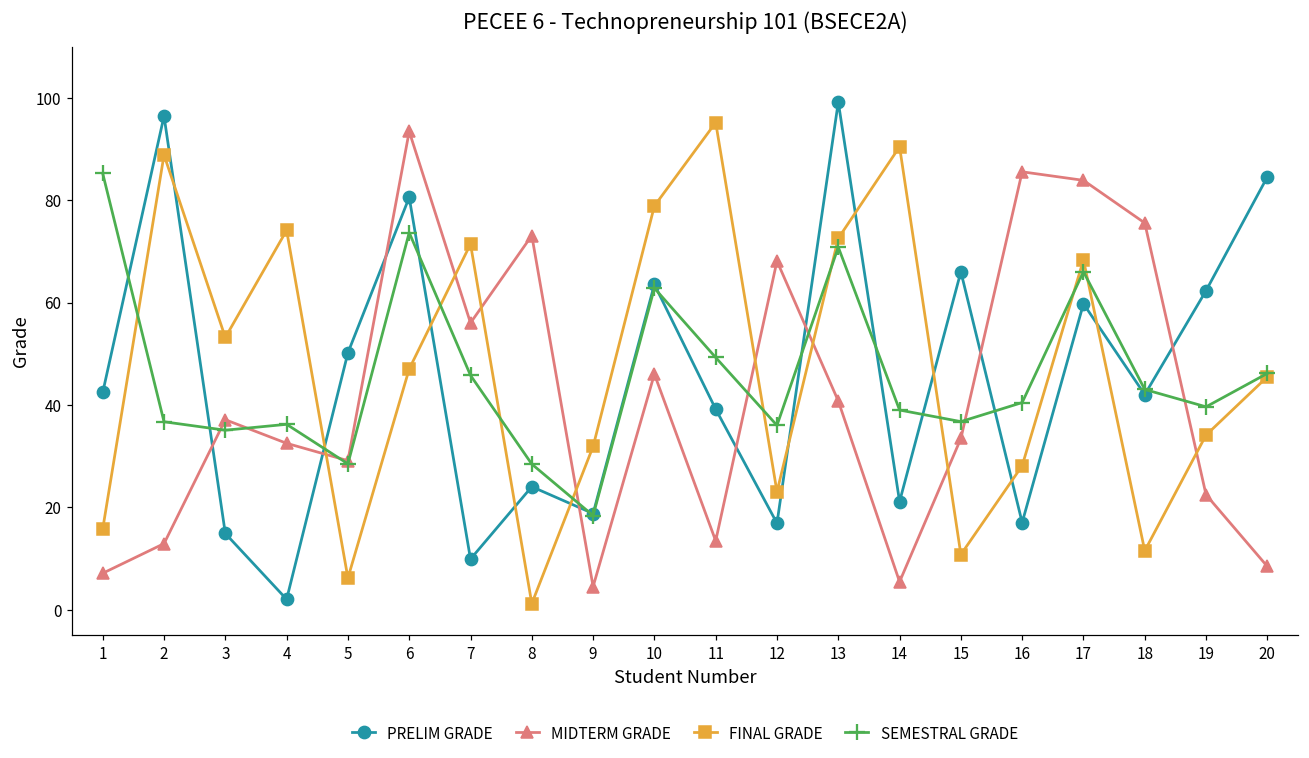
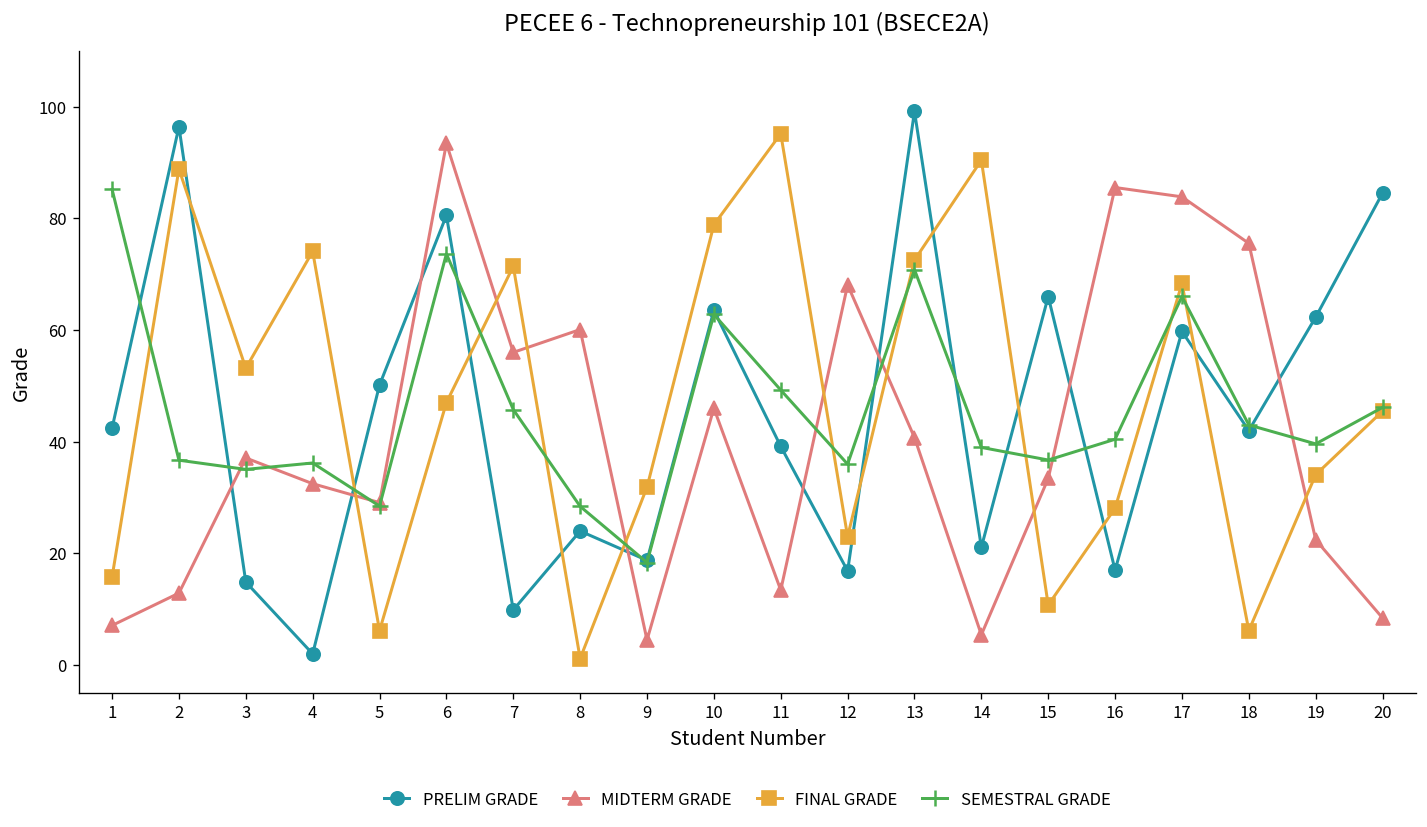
MIDTERM GRADE, 8: 73 -> 60
FINAL GRADE, 18: 12 -> 6
